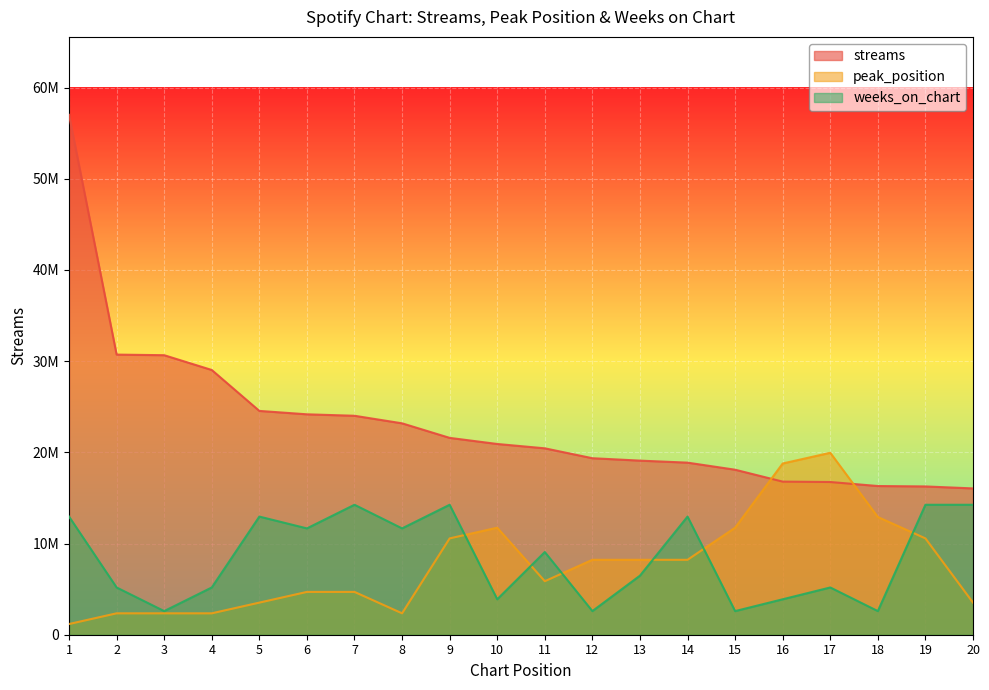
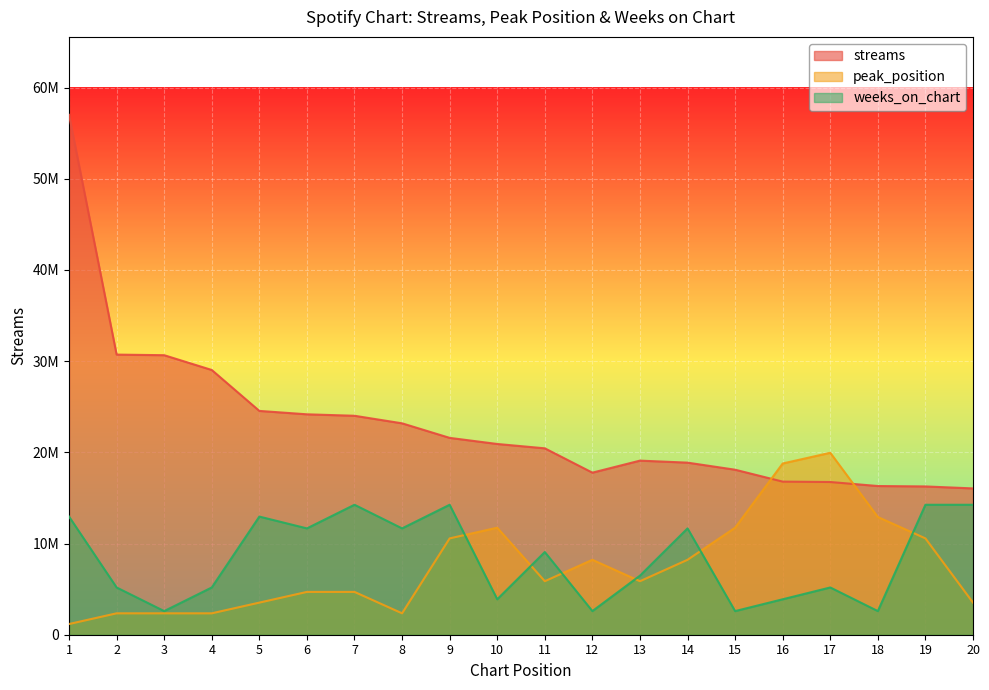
streams, 12: 19000000 -> 18000000
peak_position, 13: 8000000 -> 6000000
weeks_on_chart, 14: 13000000 -> 12000000
